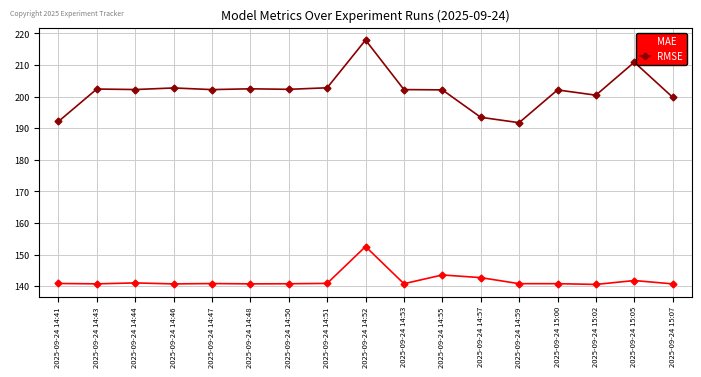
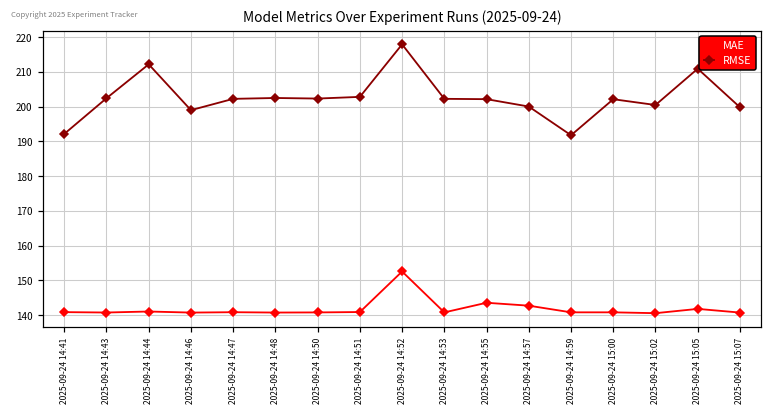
RMSE, 2025-09-24 14:44: 202 -> 212
RMSE, 2025-09-24 14:46: 203 -> 199
RMSE, 2025-09-24 14:57: 193 -> 200
